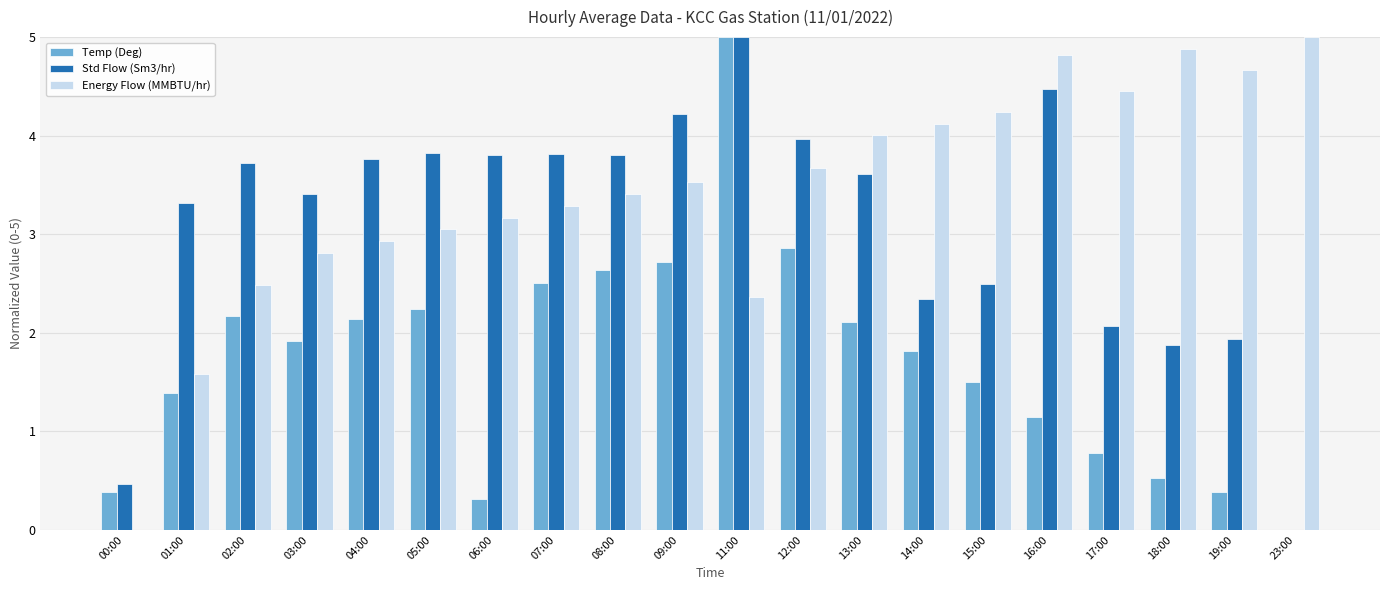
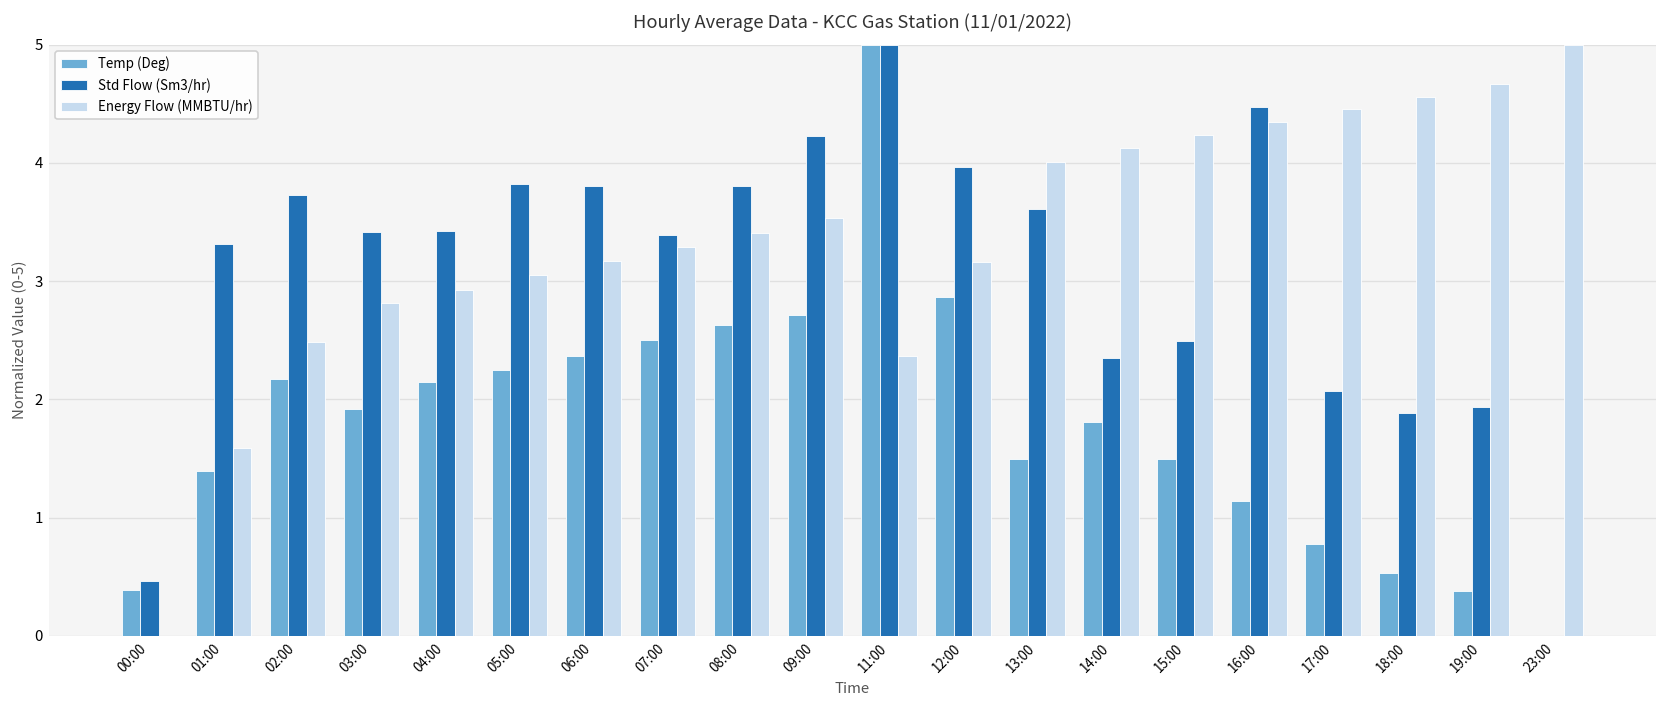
Std Flow (Sm3/hr), 04:00: 3.8 -> 3.4
Temp (Deg), 06:00: 0.3 -> 2.4
Std Flow (Sm3/hr), 07:00: 3.8 -> 3.4
Energy Flow (MMBTU/hr), 12:00: 3.7 -> 3.2
Temp (Deg), 13:00: 2.1 -> 1.5
Energy Flow (MMBTU/hr), 16:00: 4.8 -> 4.3
Energy Flow (MMBTU/hr), 18:00: 4.9 -> 4.6
